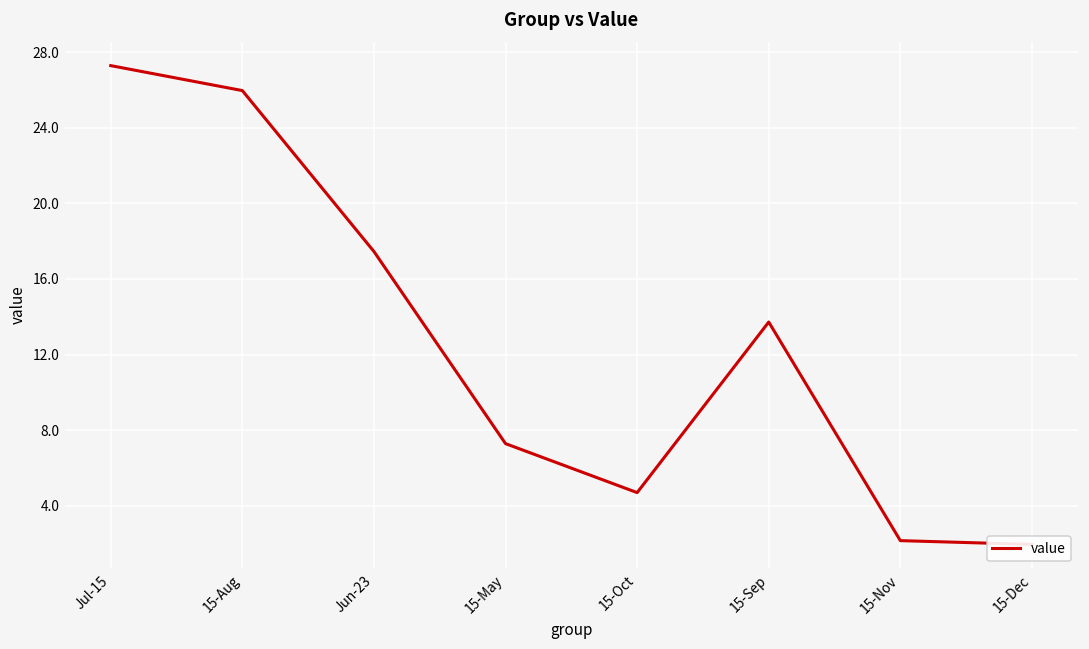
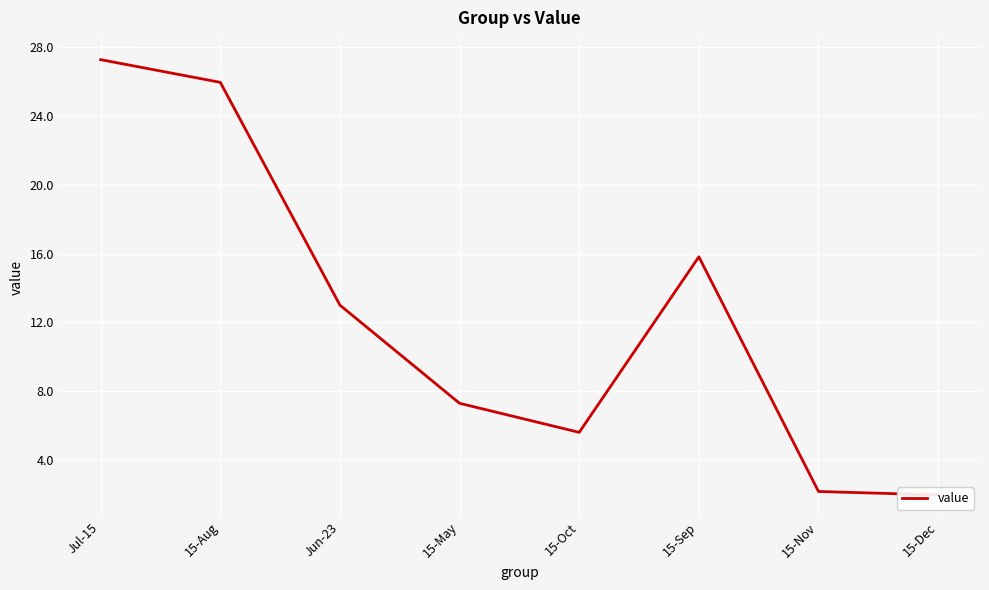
Jun-23: 17.5 -> 13.0
15-Oct: 4.7 -> 5.6
15-Sep: 13.7 -> 15.8
